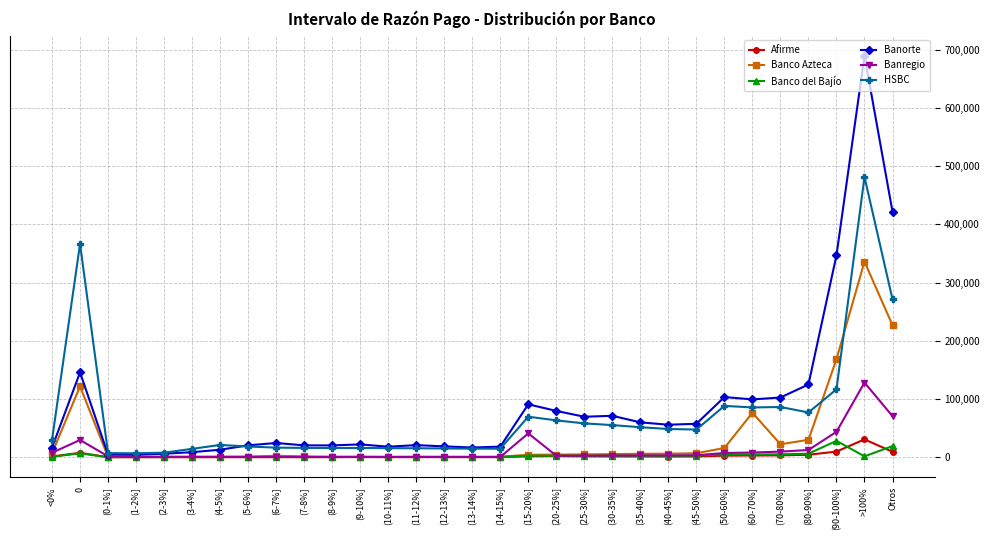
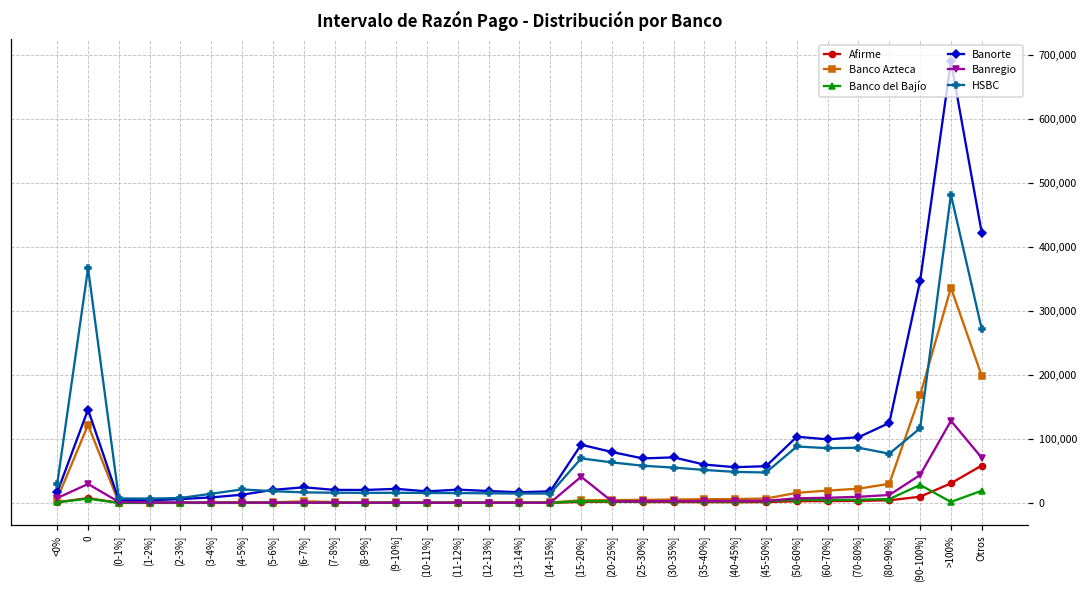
Banco Azteca, (60-70%]: 80,000 -> 20,000
Afirme, Otros: 10,000 -> 60,000
Banco Azteca, Otros: 230,000 -> 200,000
